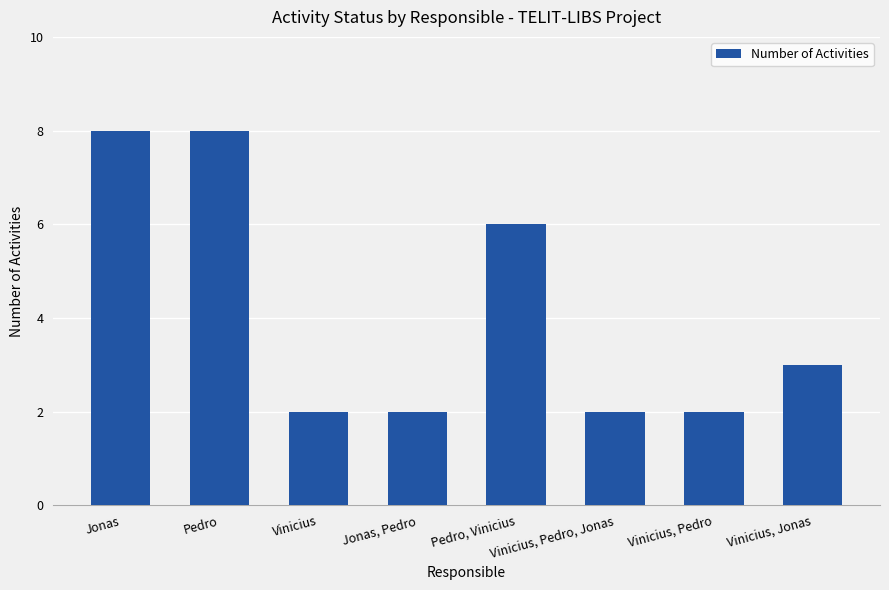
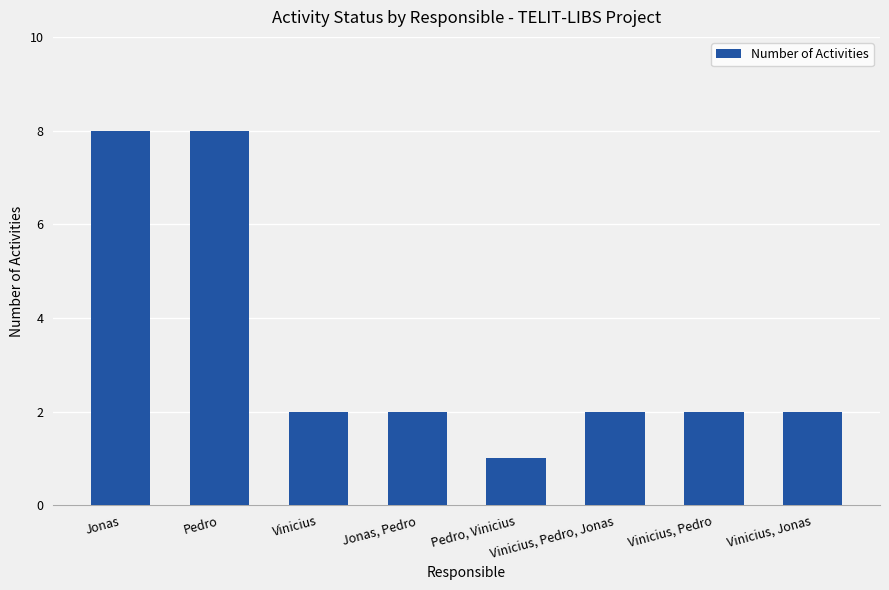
Pedro, Vinicius: 6 -> 1
Vinicius, Jonas: 3 -> 2
